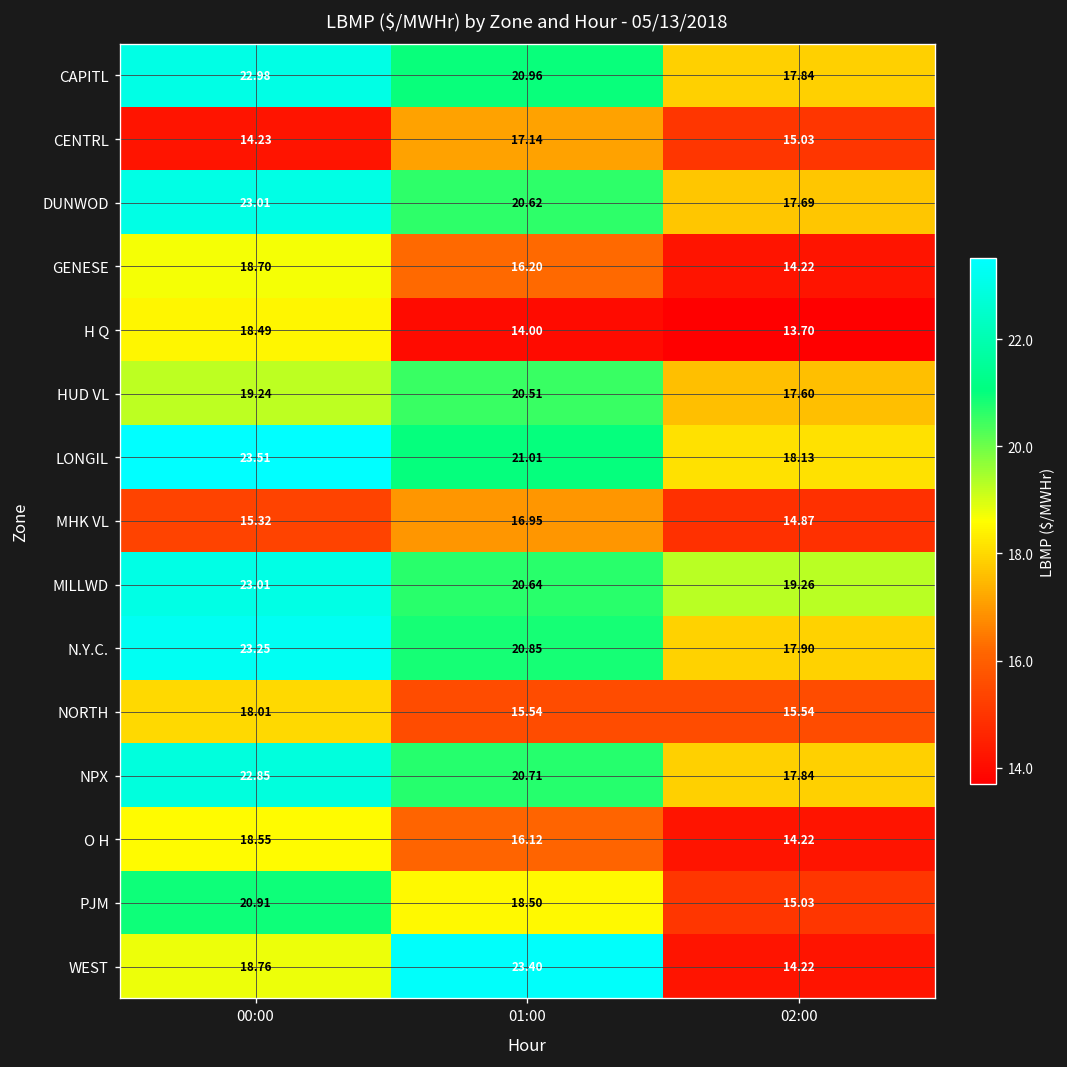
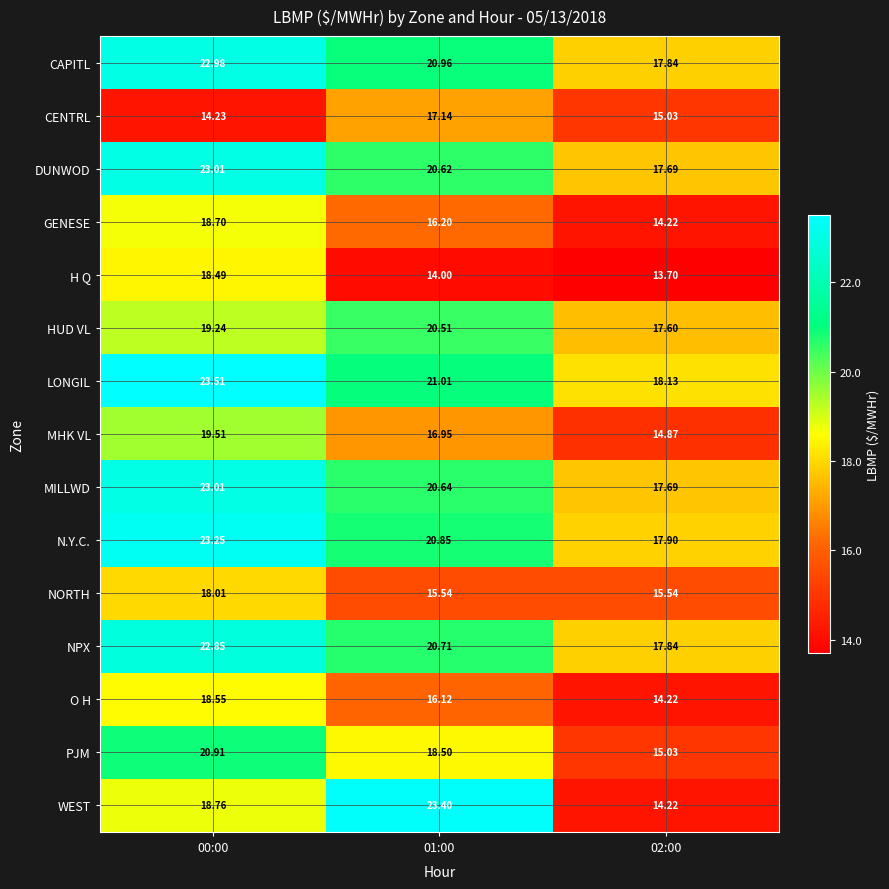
MHK VL, 00:00: 15.32 -> 19.51
MILLWD, 02:00: 19.26 -> 17.69
